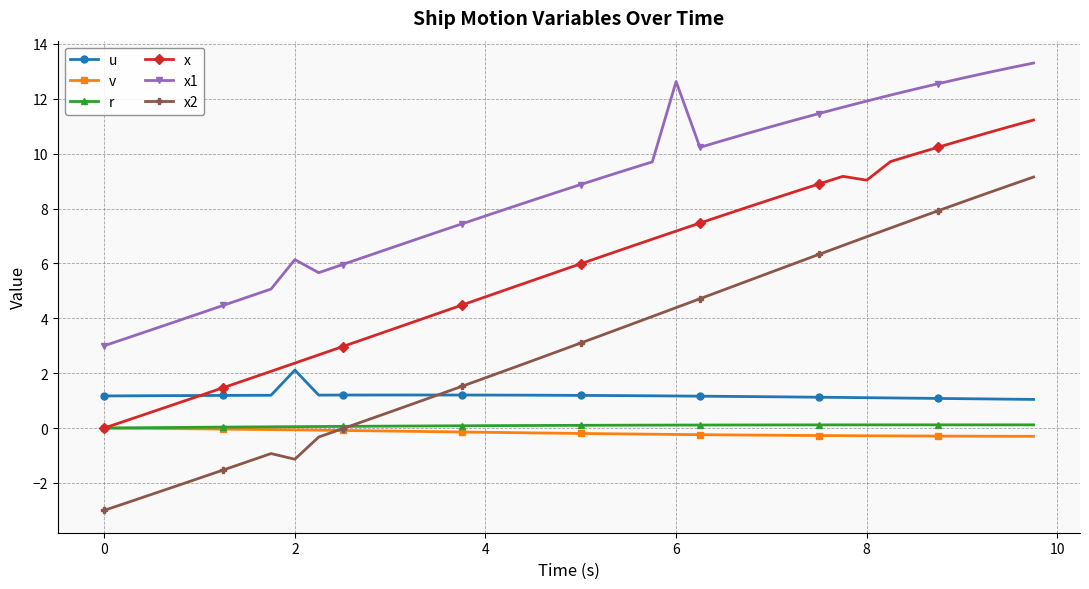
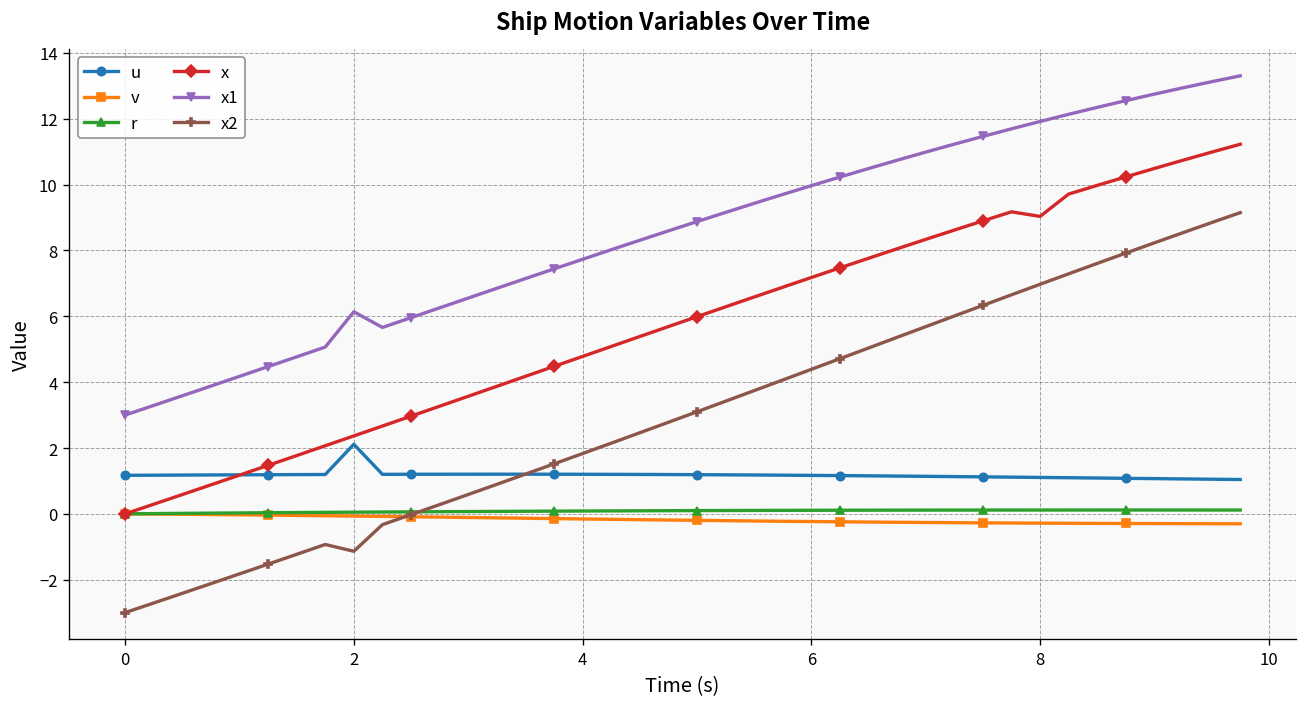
x1, 6: 12.6 -> 10.0
